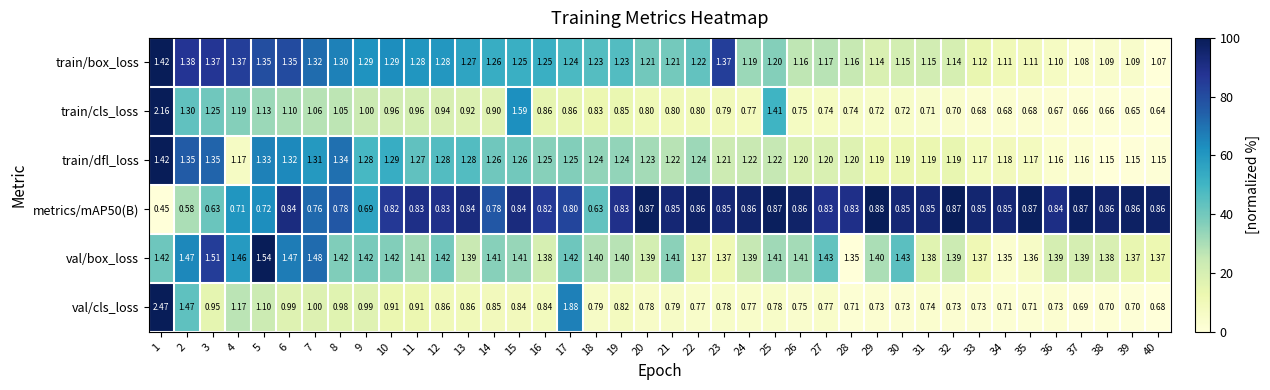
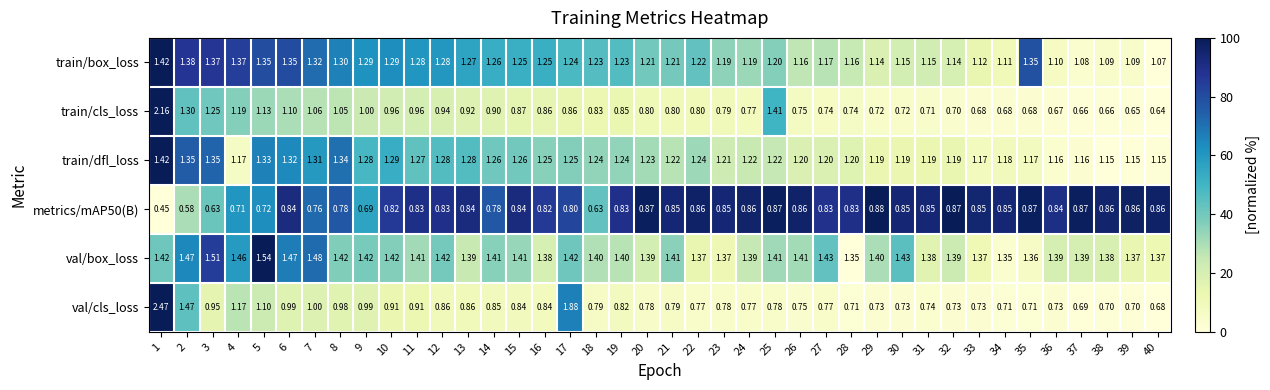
train/box_loss, 23: 1.37 -> 1.19
train/box_loss, 35: 1.11 -> 1.35
train/cls_loss, 15: 1.59 -> 0.87
